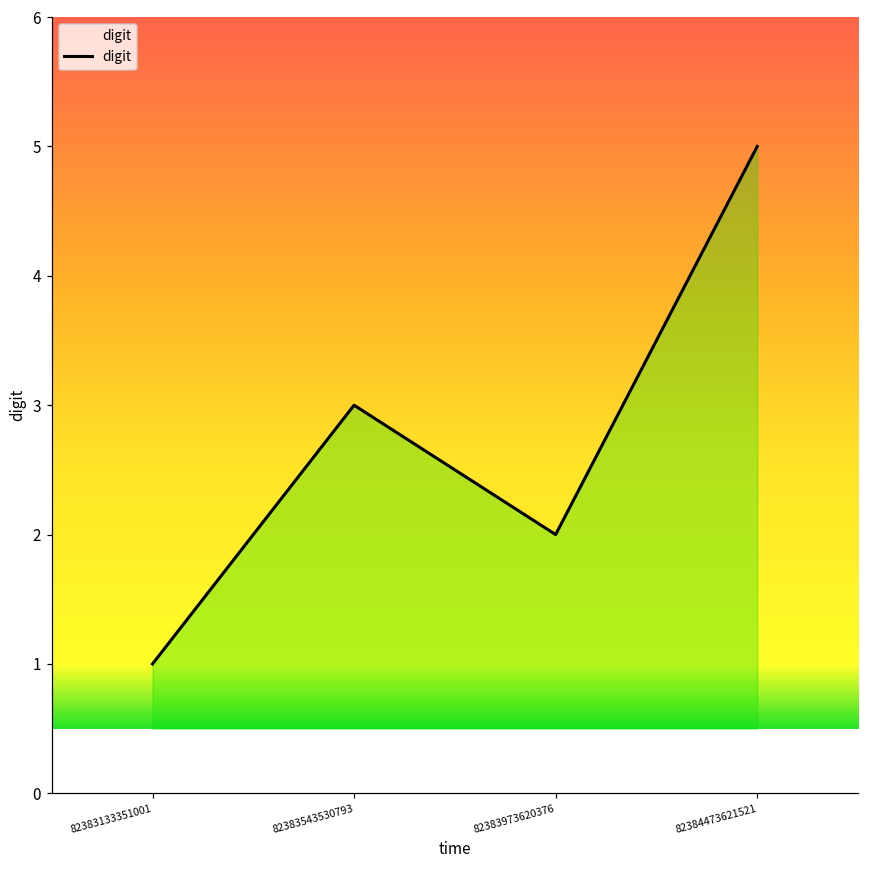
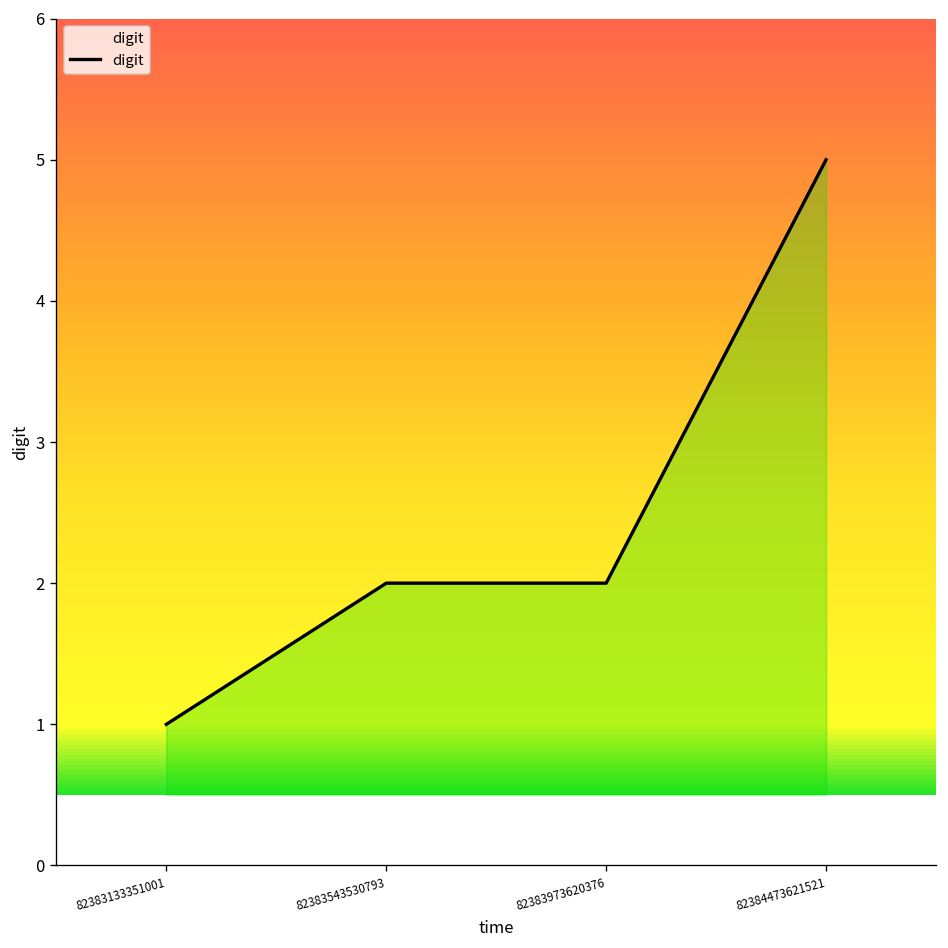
82383543530793: 3 -> 2
